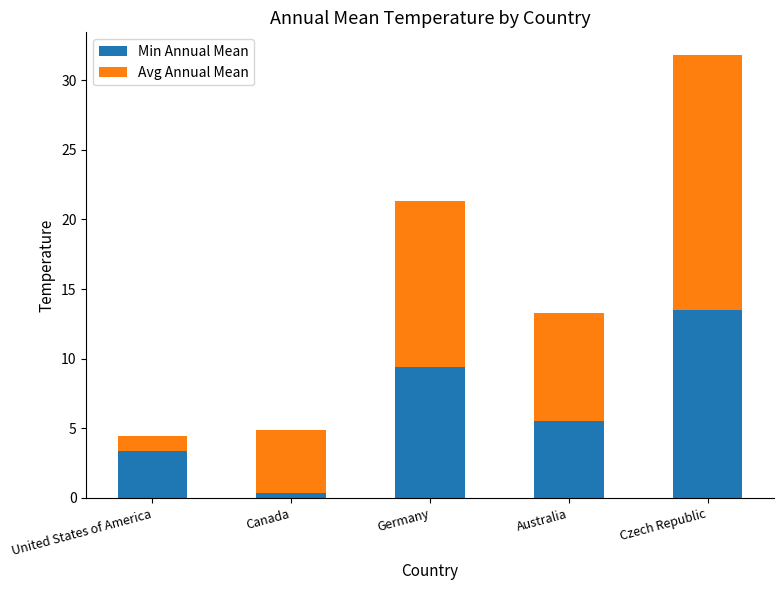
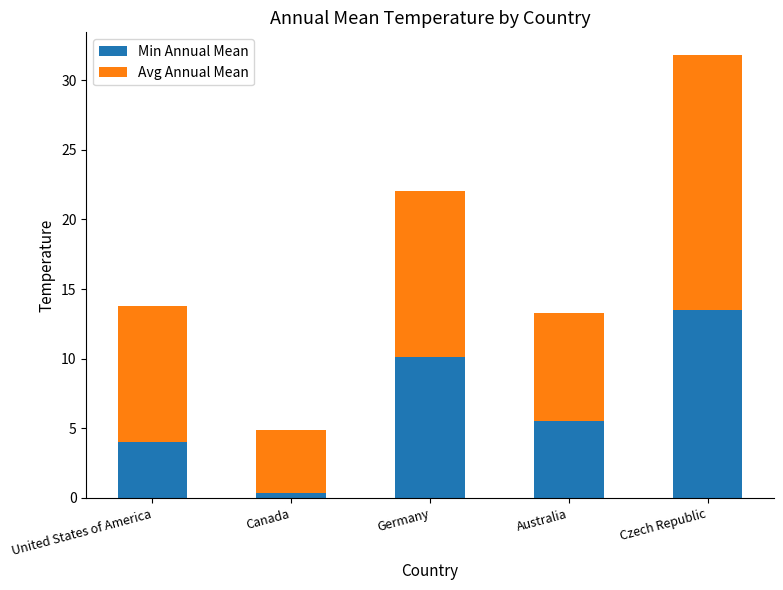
Min Annual Mean, United States of America: 3.4 -> 4.0
Avg Annual Mean, United States of America: 1.1 -> 9.8
Min Annual Mean, Germany: 9.4 -> 10.1
